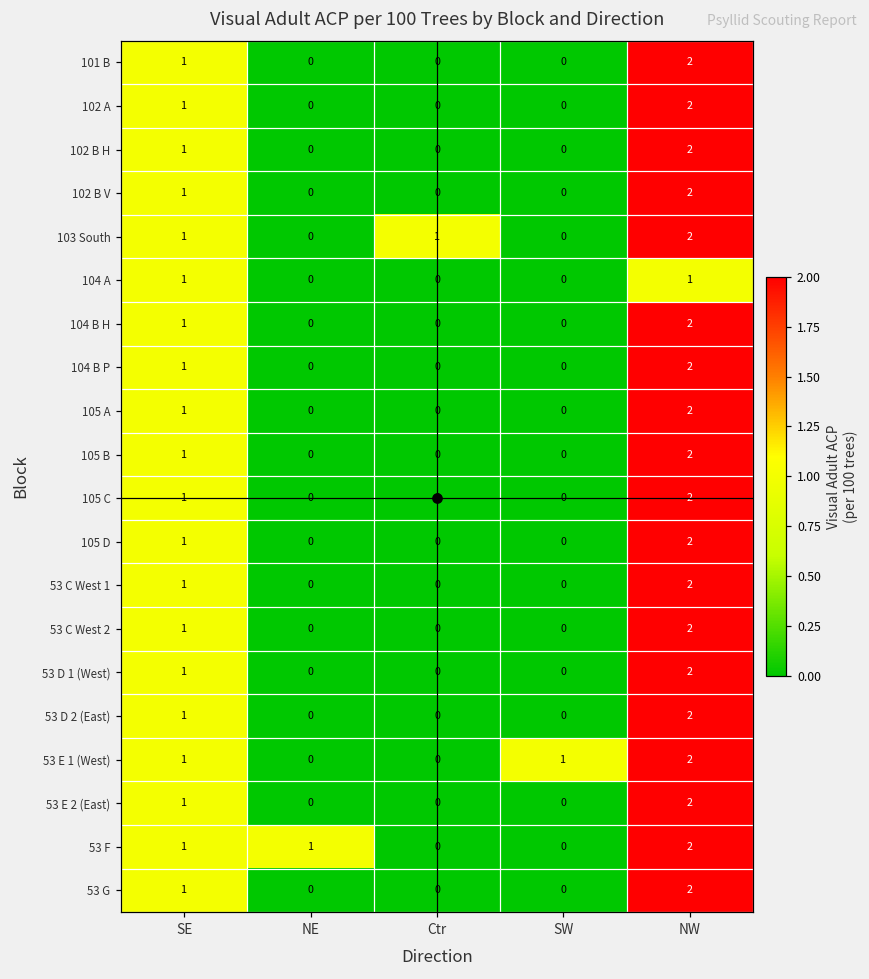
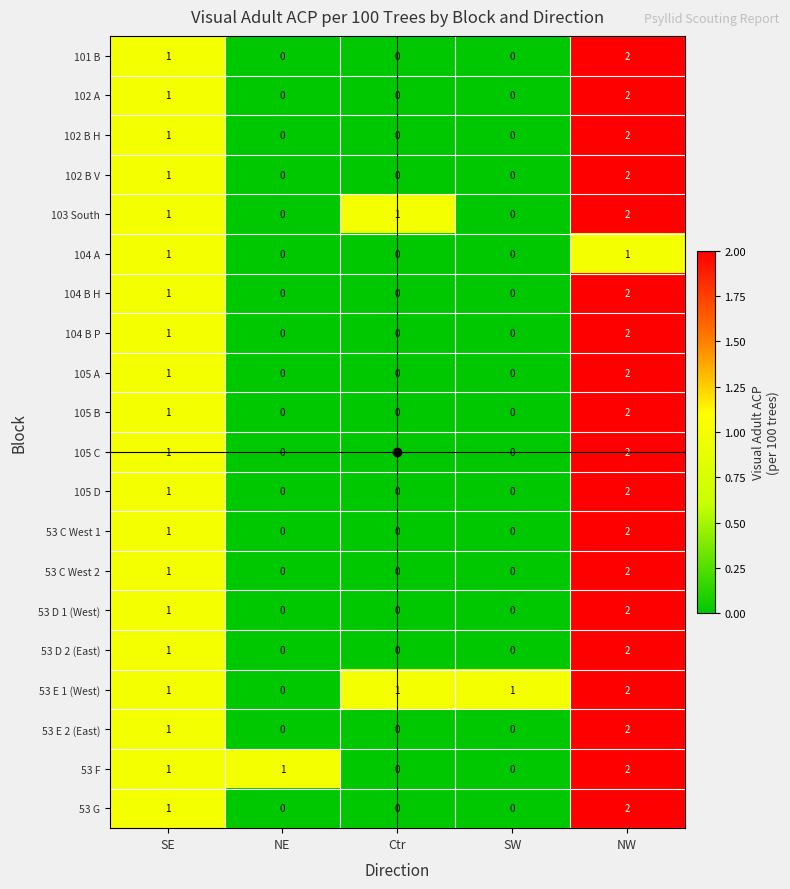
53 E 1 (West), Ctr: 0 -> 1
